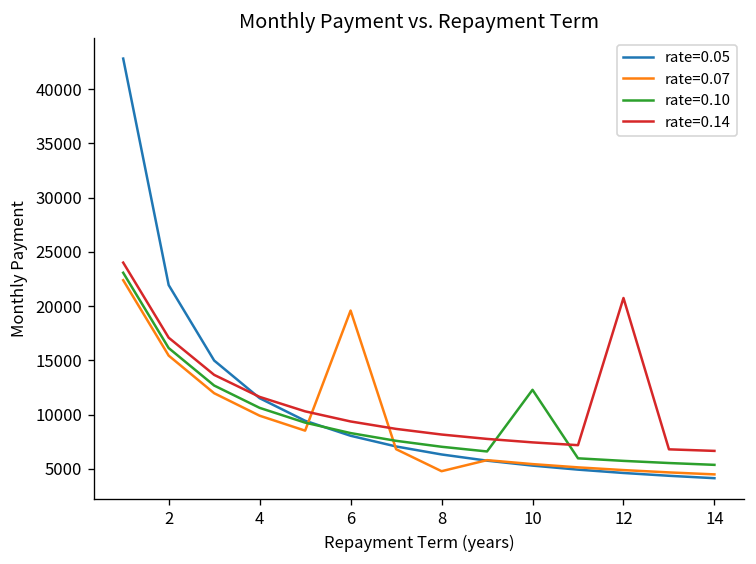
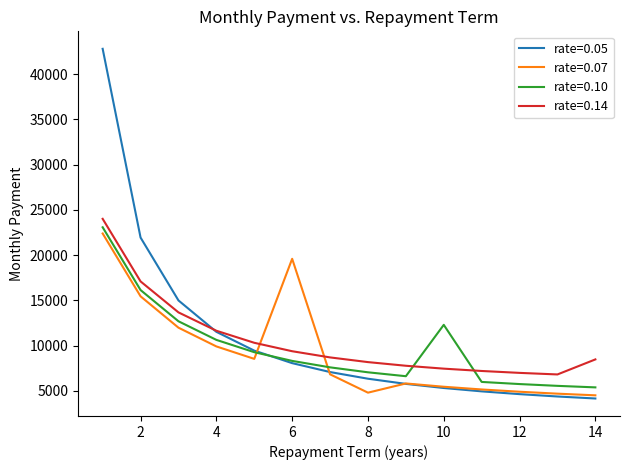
rate=0.14, 12: 21000 -> 7000
rate=0.14, 14: 7000 -> 8000
